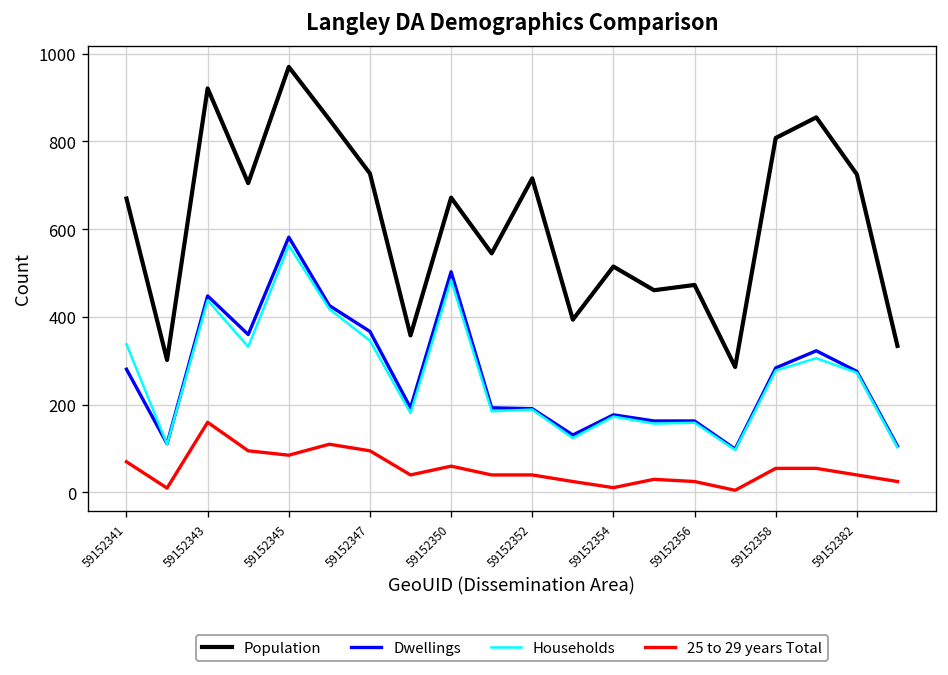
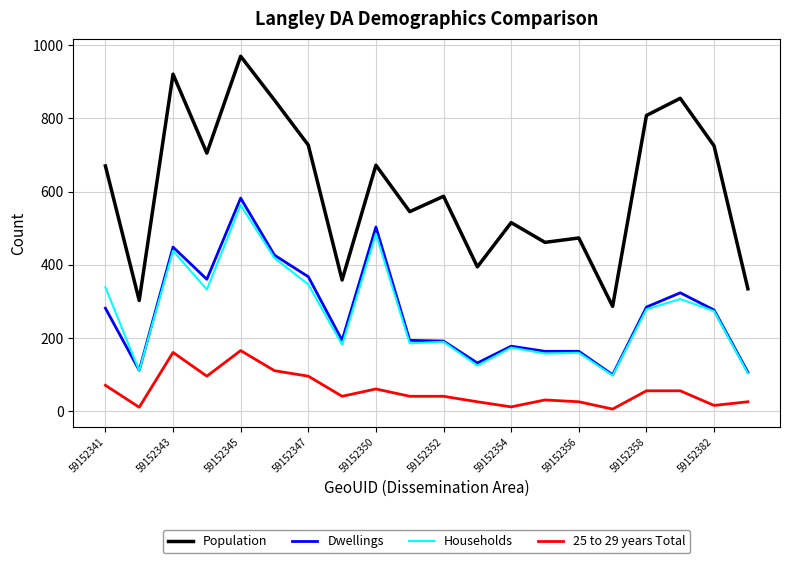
25 to 29 years Total, 59152345: 90 -> 170
Population, 59152352: 720 -> 590
25 to 29 years Total, 59152382: 40 -> 20
